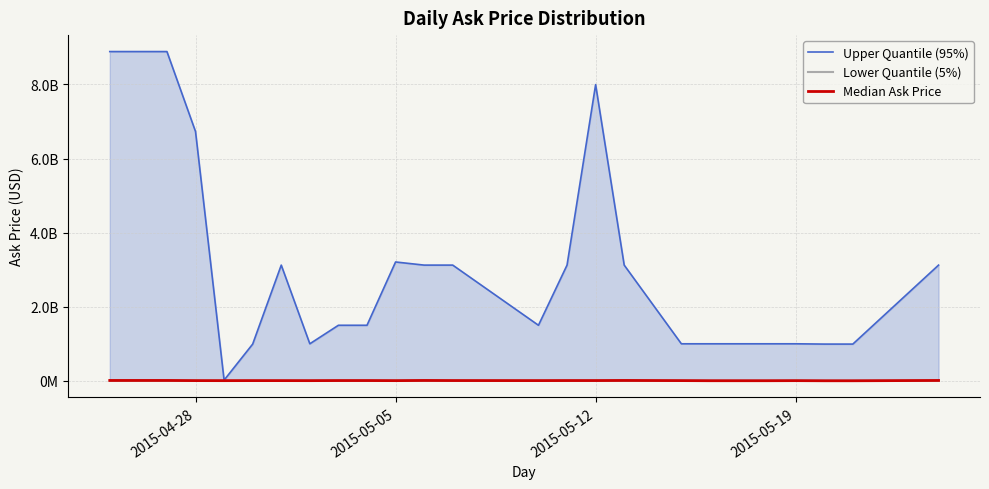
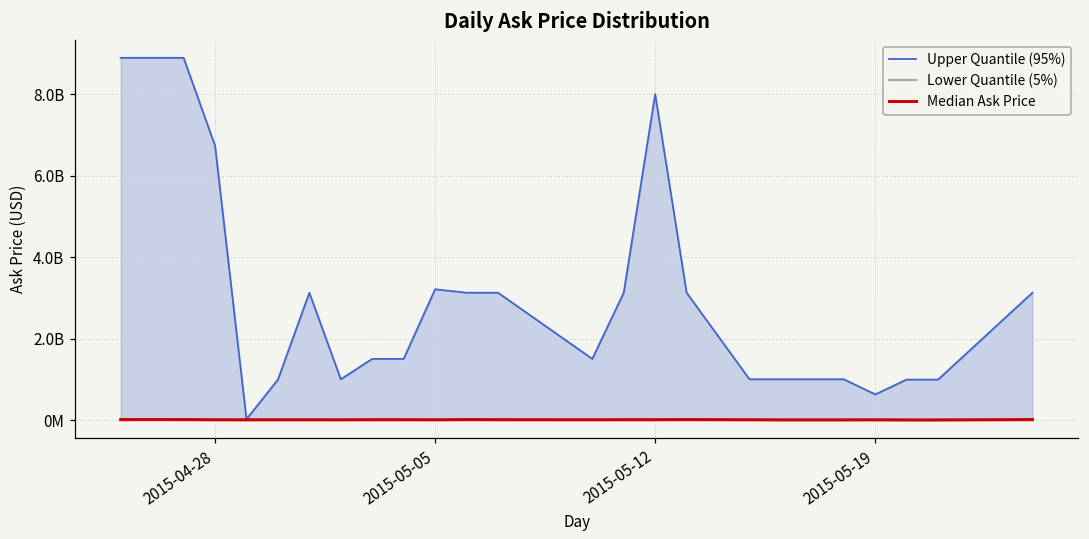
Upper Quantile (95%), 2015-05-19: 1000000000 -> 600000000
